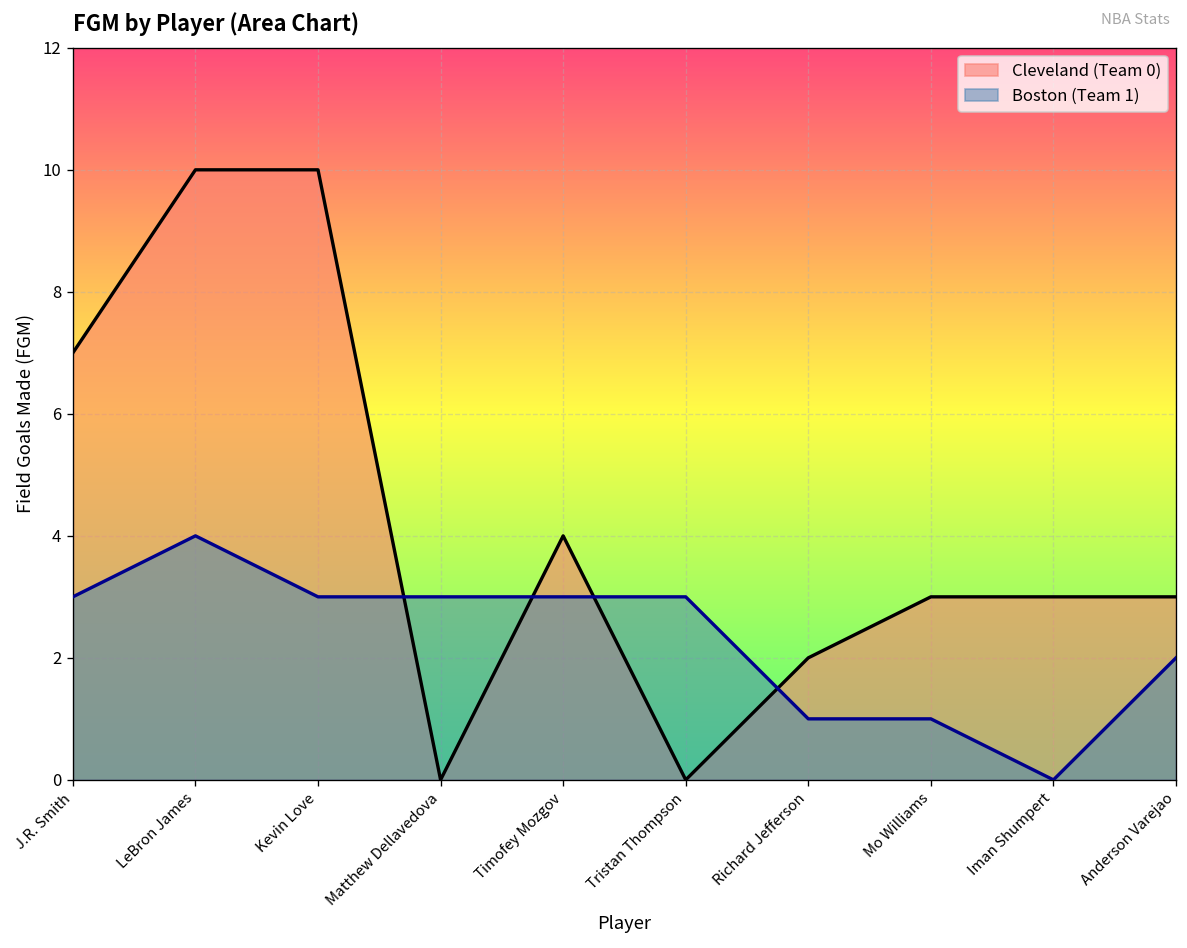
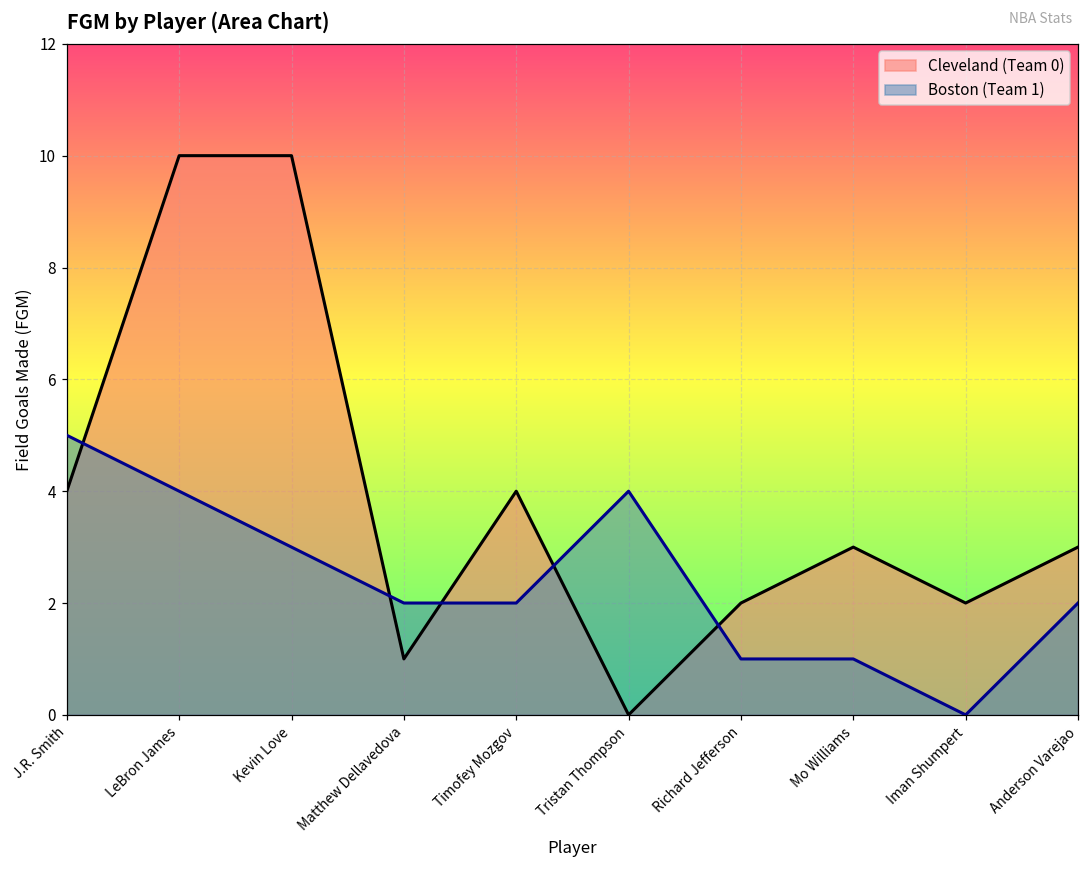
Cleveland (Team 0), J.R. Smith: 7 -> 4
Boston (Team 1), J.R. Smith: 3 -> 5
Cleveland (Team 0), Matthew Dellavedova: 0 -> 1
Boston (Team 1), Matthew Dellavedova: 3 -> 2
Boston (Team 1), Timofey Mozgov: 3 -> 2
Boston (Team 1), Tristan Thompson: 3 -> 4
Cleveland (Team 0), Iman Shumpert: 3 -> 2
